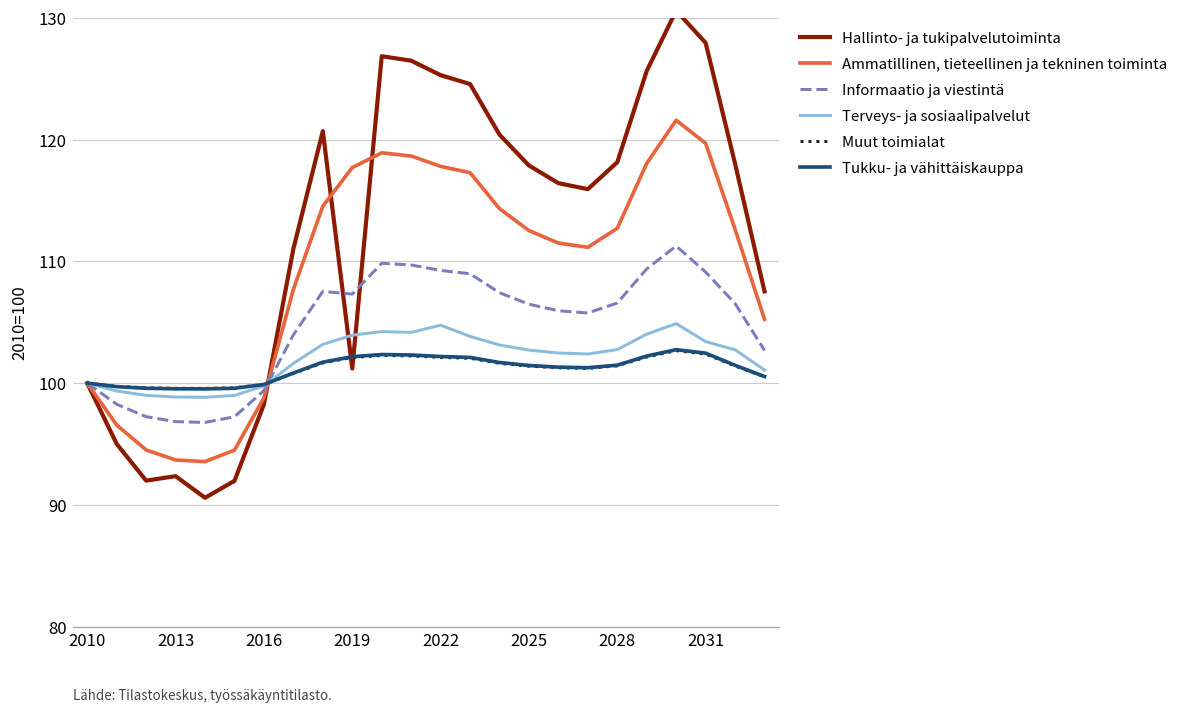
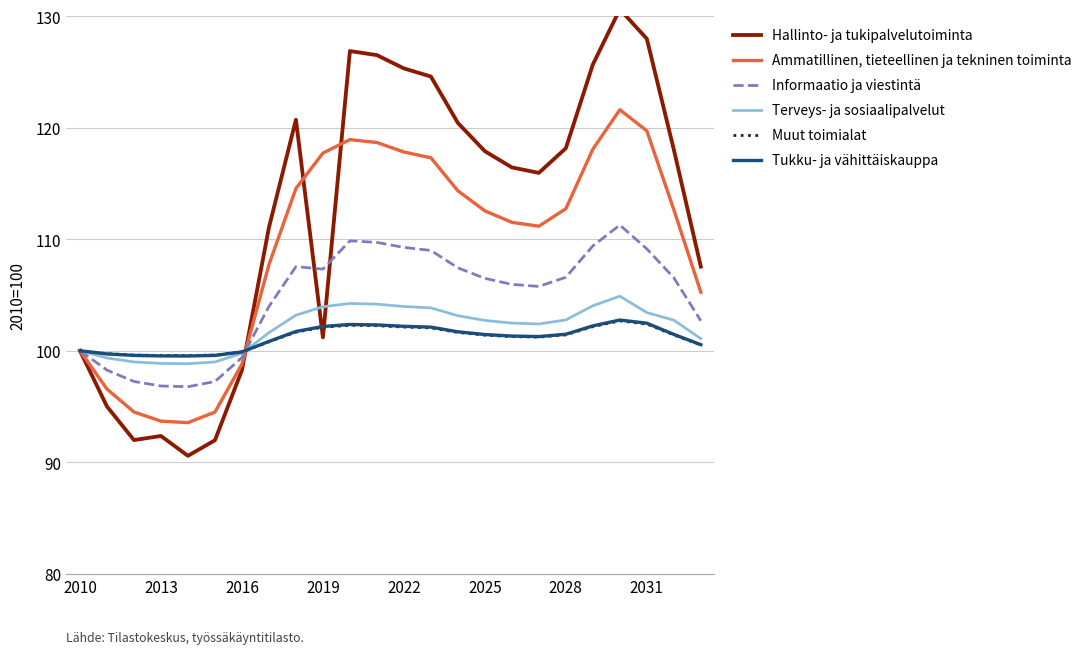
Terveys- ja sosiaalipalvelut, 2022: 104.8 -> 104.0
